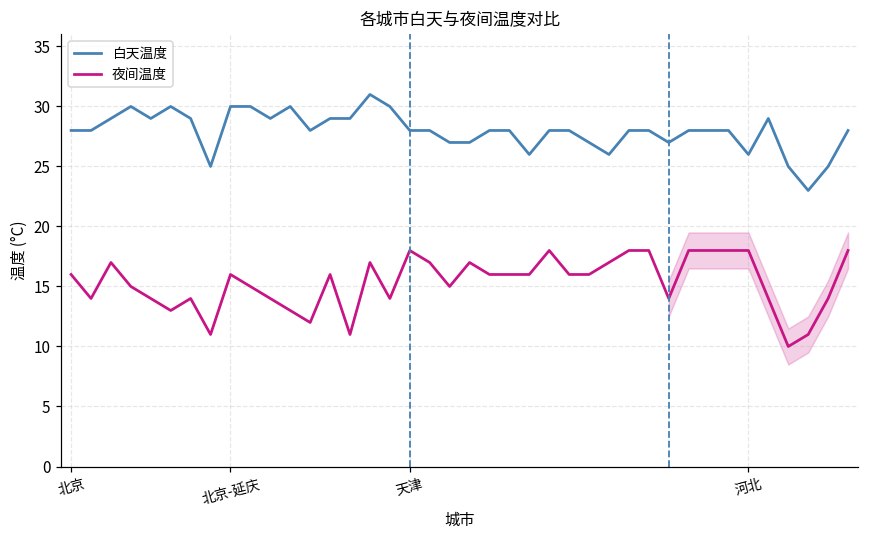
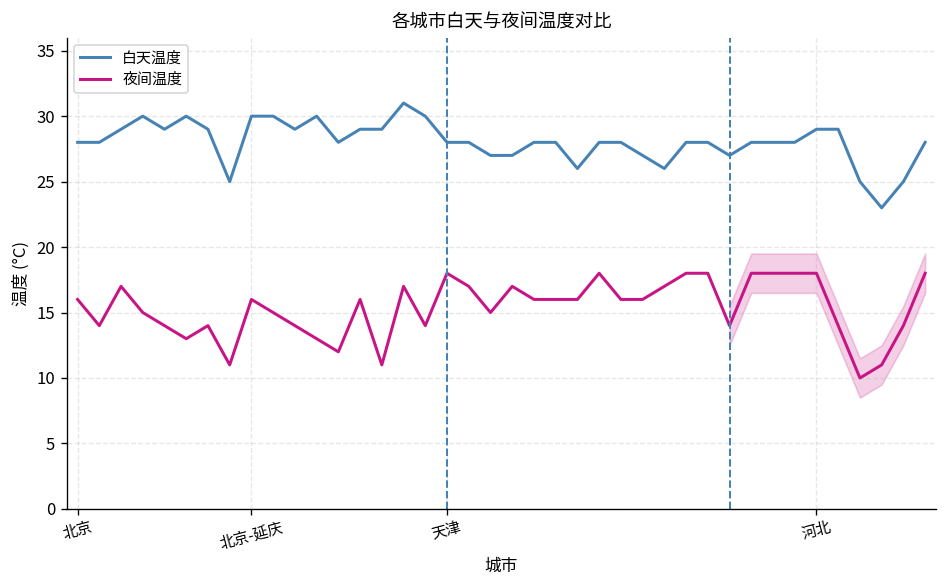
白天温度, 河北: 26 -> 29
